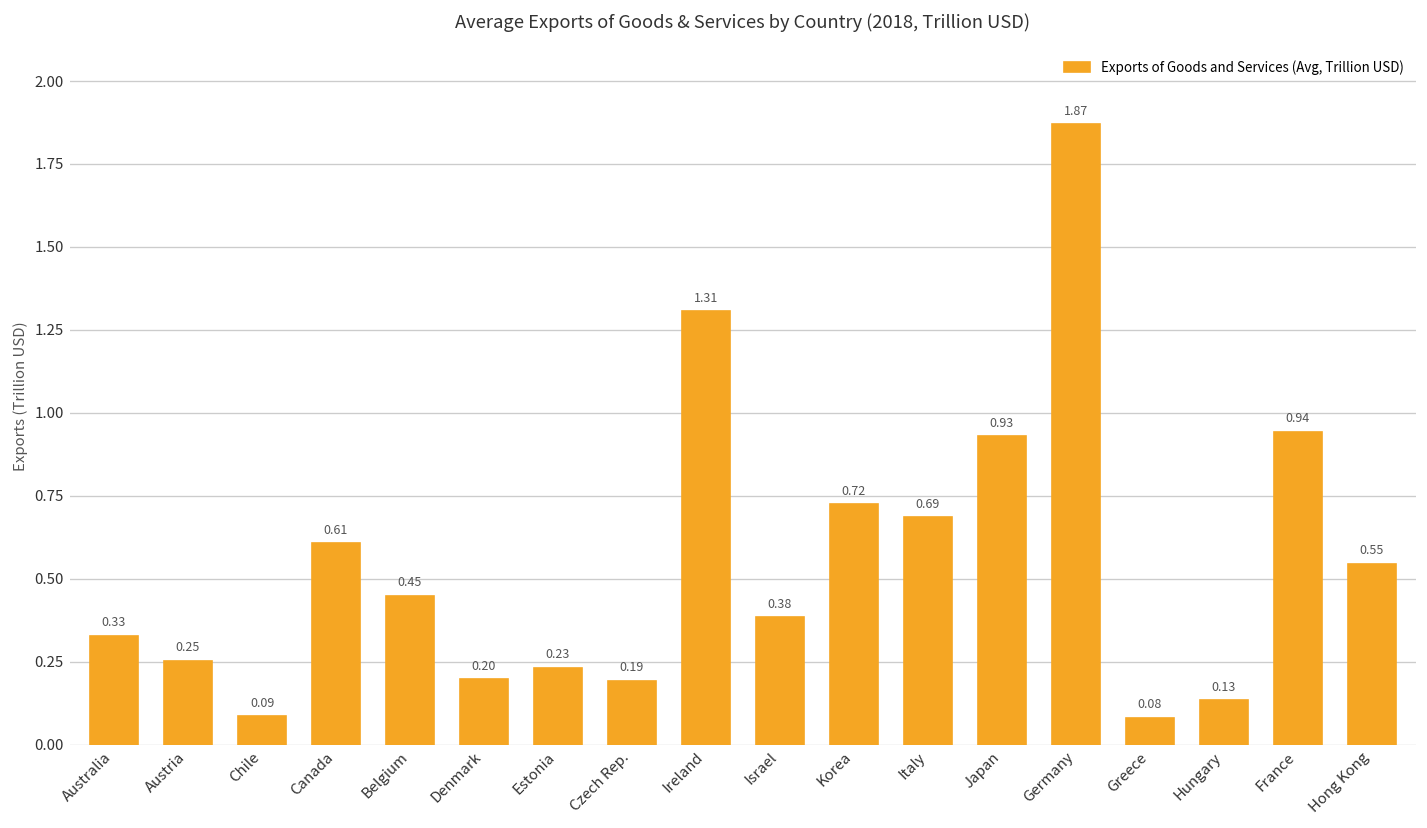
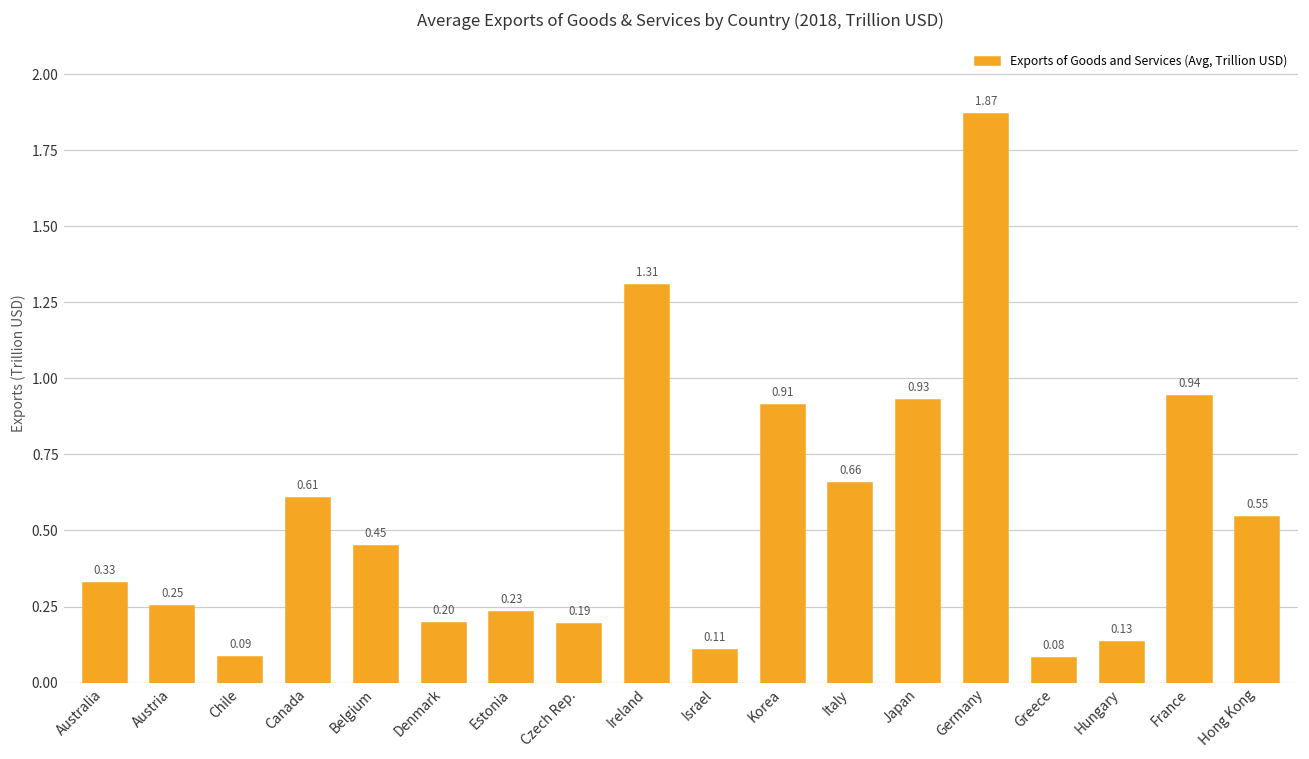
Israel: 0.38 -> 0.11
Korea: 0.72 -> 0.91
Italy: 0.69 -> 0.66
